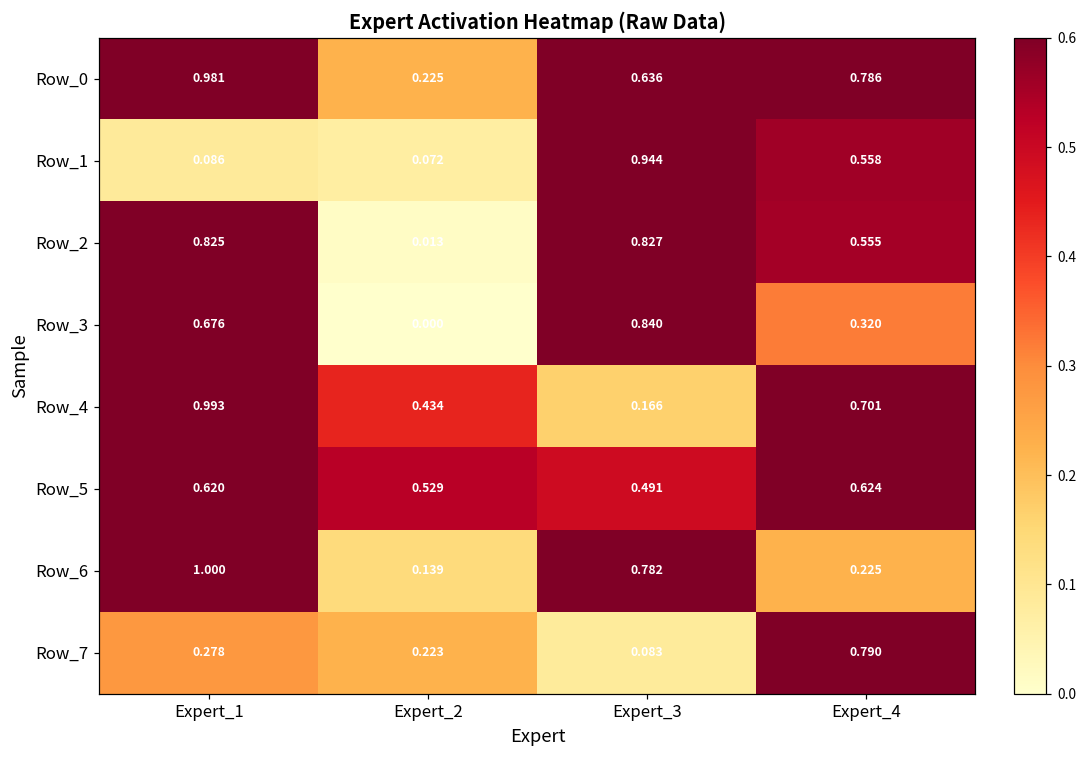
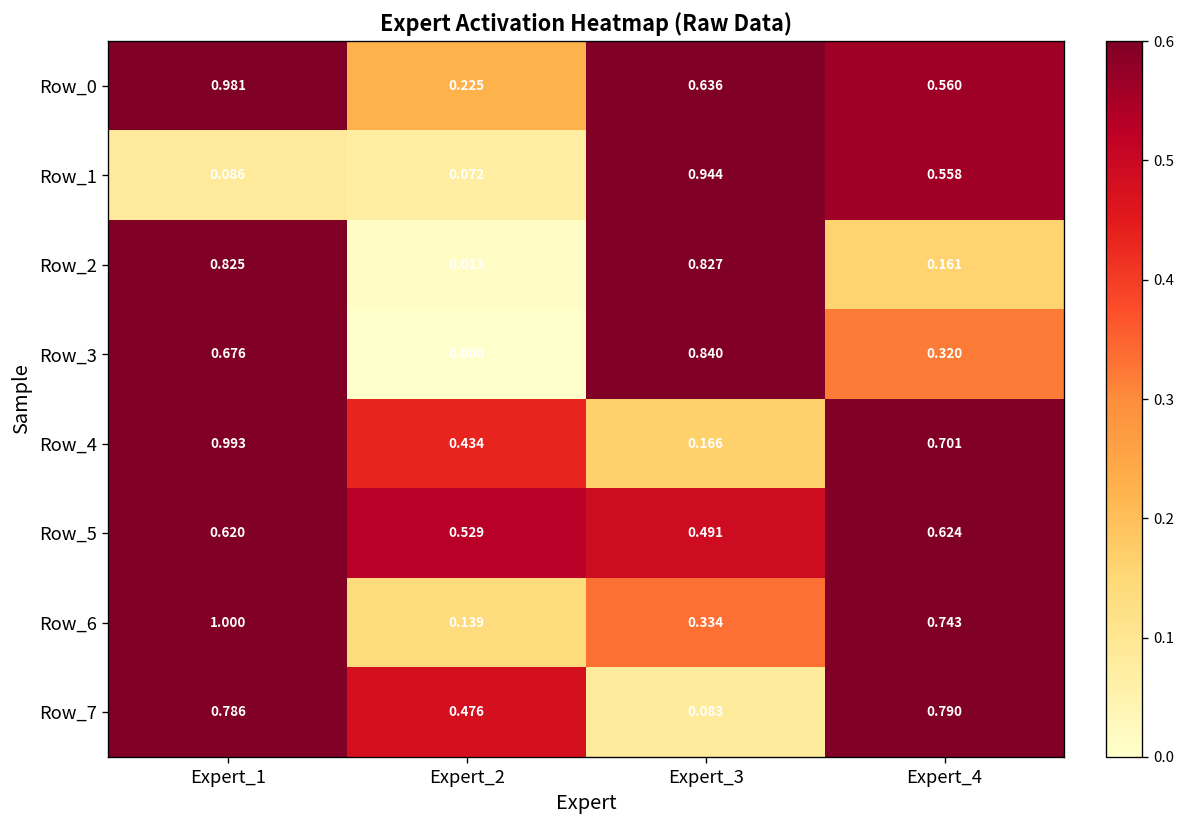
Row_0, Expert_4: 0.786 -> 0.560
Row_2, Expert_4: 0.555 -> 0.161
Row_6, Expert_3: 0.782 -> 0.334
Row_6, Expert_4: 0.225 -> 0.743
Row_7, Expert_1: 0.278 -> 0.786
Row_7, Expert_2: 0.223 -> 0.476
